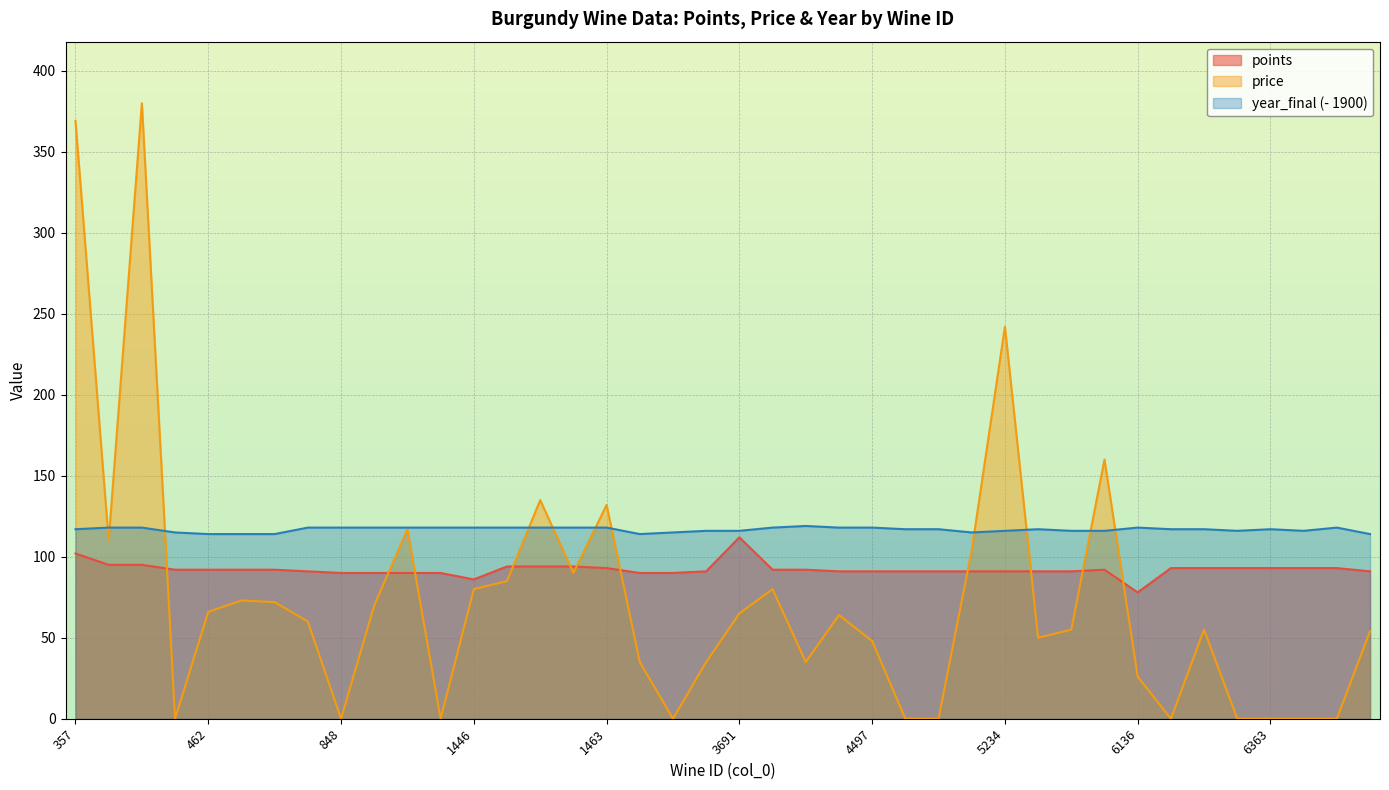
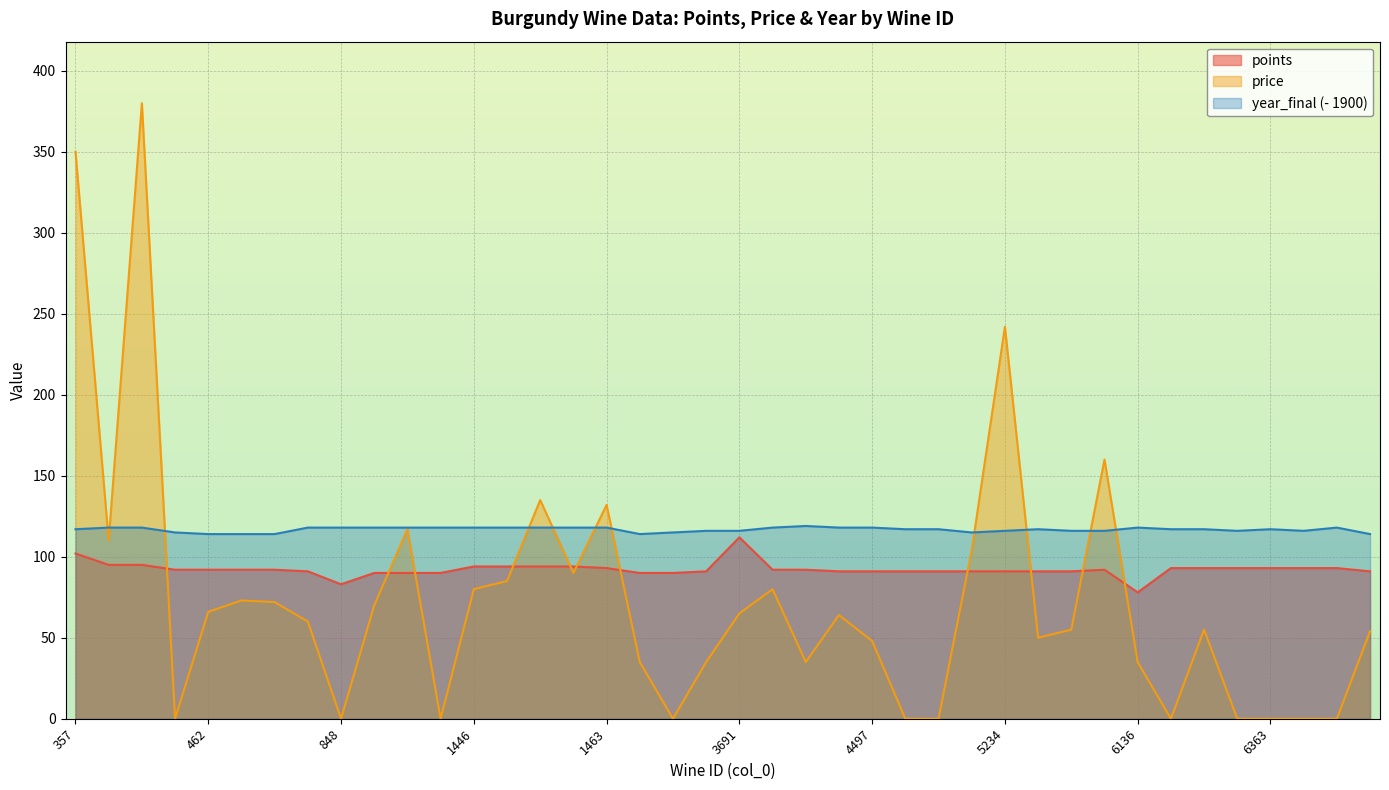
price, 357: 369 -> 350
points, 848: 90 -> 83
points, 1446: 86 -> 94
price, 6136: 26 -> 35
